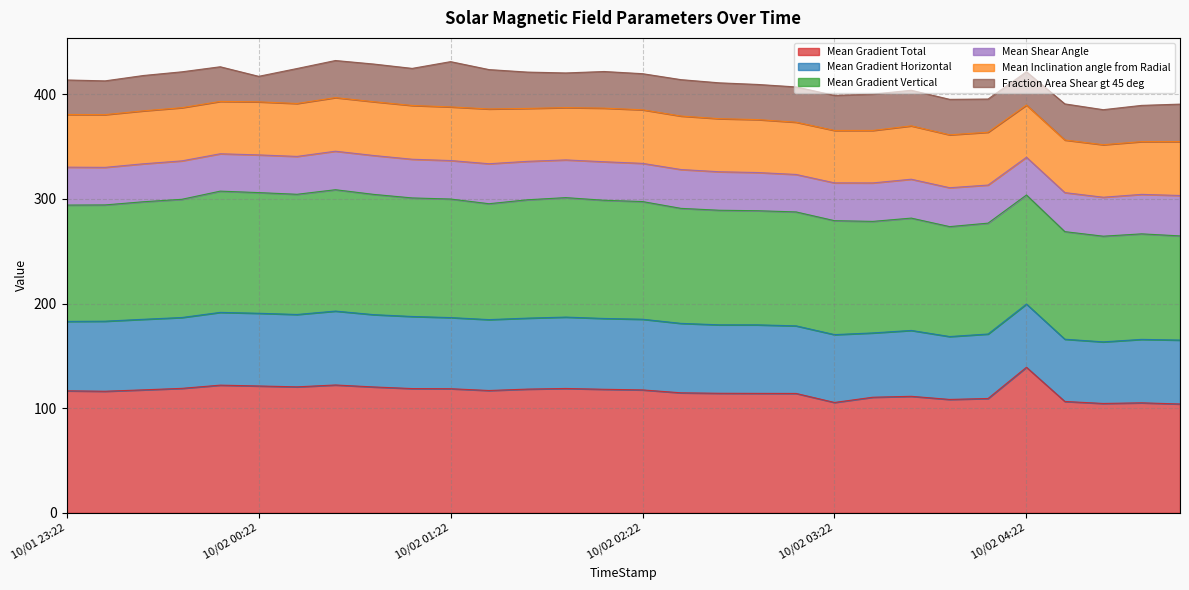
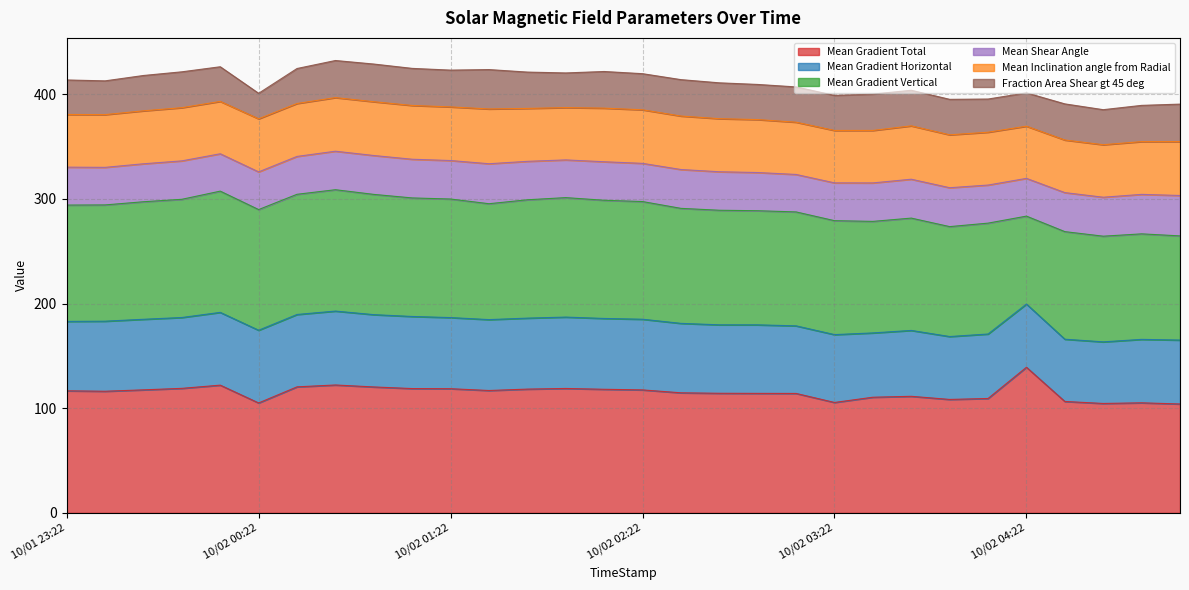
Mean Gradient Total, 10/02 00:22: 121 -> 105
Fraction Area Shear gt 45 deg, 10/02 01:22: 43 -> 35
Mean Gradient Vertical, 10/02 04:22: 104 -> 84
